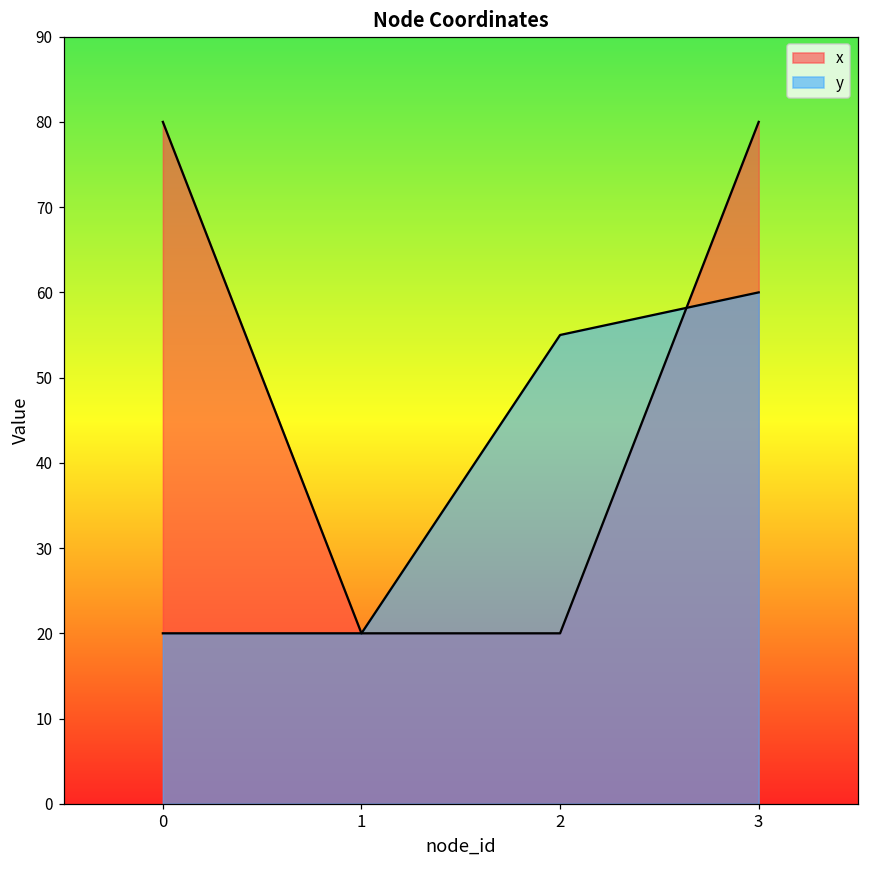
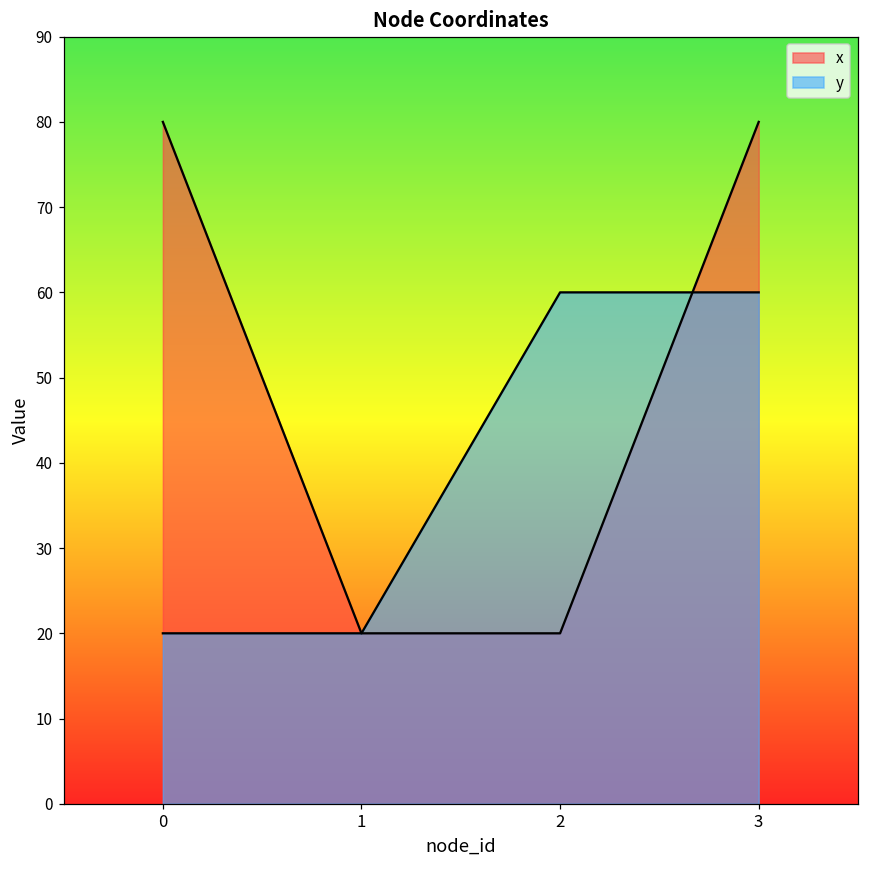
y, 2: 55 -> 60
